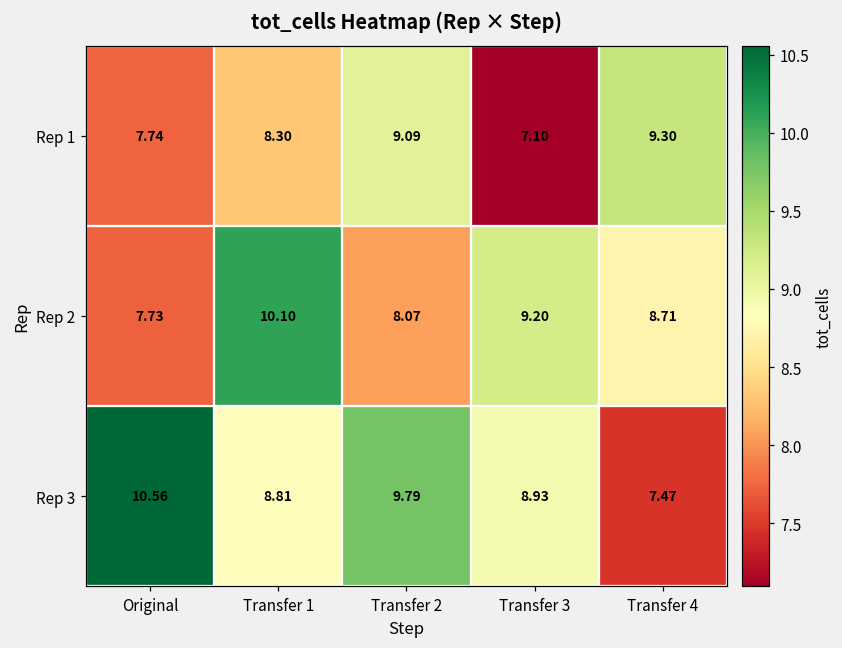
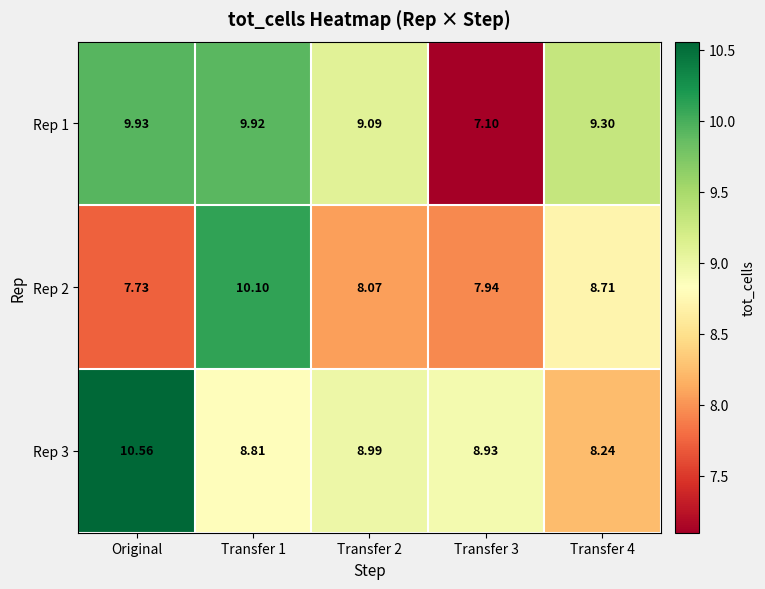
Rep 1, Original: 7.74 -> 9.93
Rep 1, Transfer 1: 8.30 -> 9.92
Rep 2, Transfer 3: 9.20 -> 7.94
Rep 3, Transfer 2: 9.79 -> 8.99
Rep 3, Transfer 4: 7.47 -> 8.24
